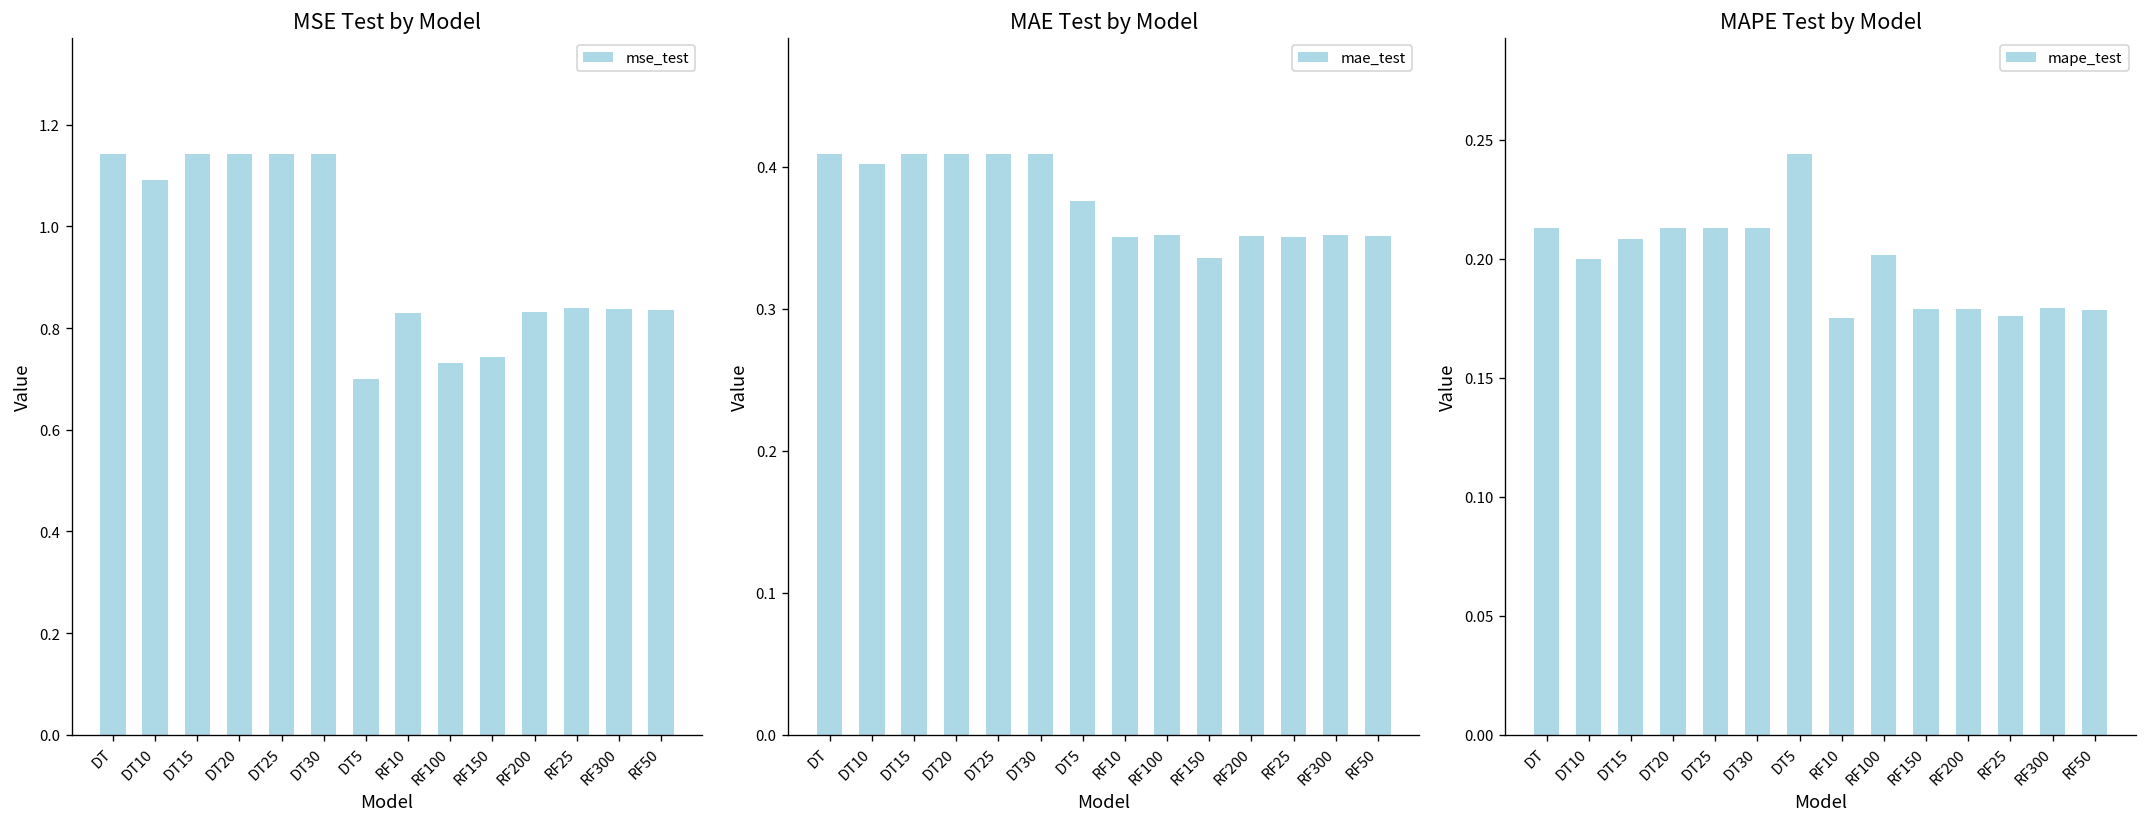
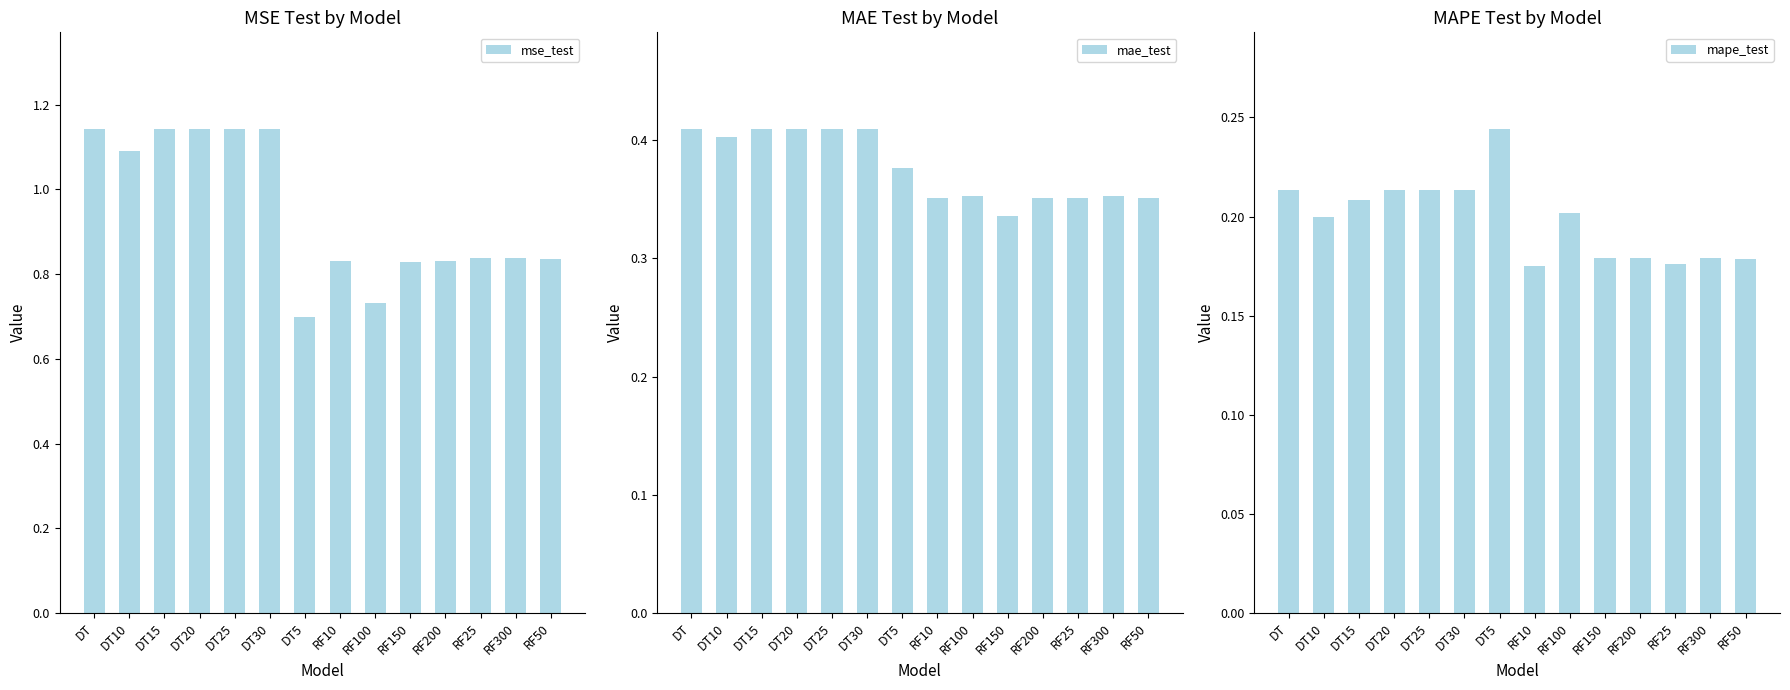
MSE Test by Model, RF150: 0.74 -> 0.83
